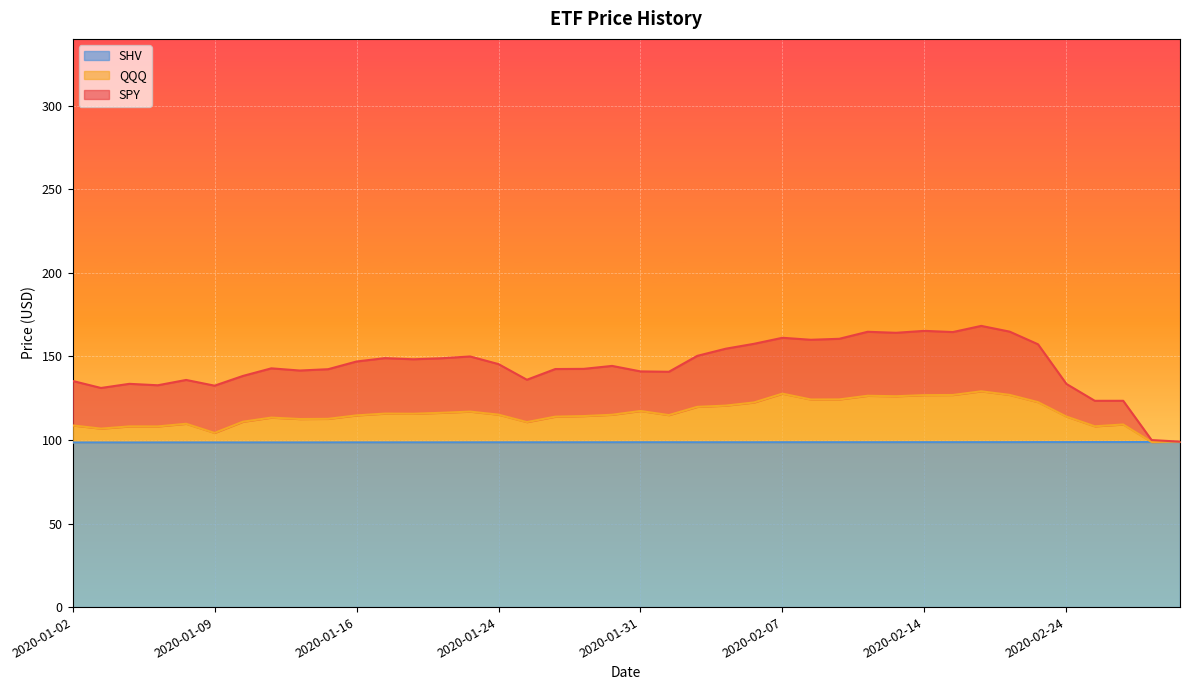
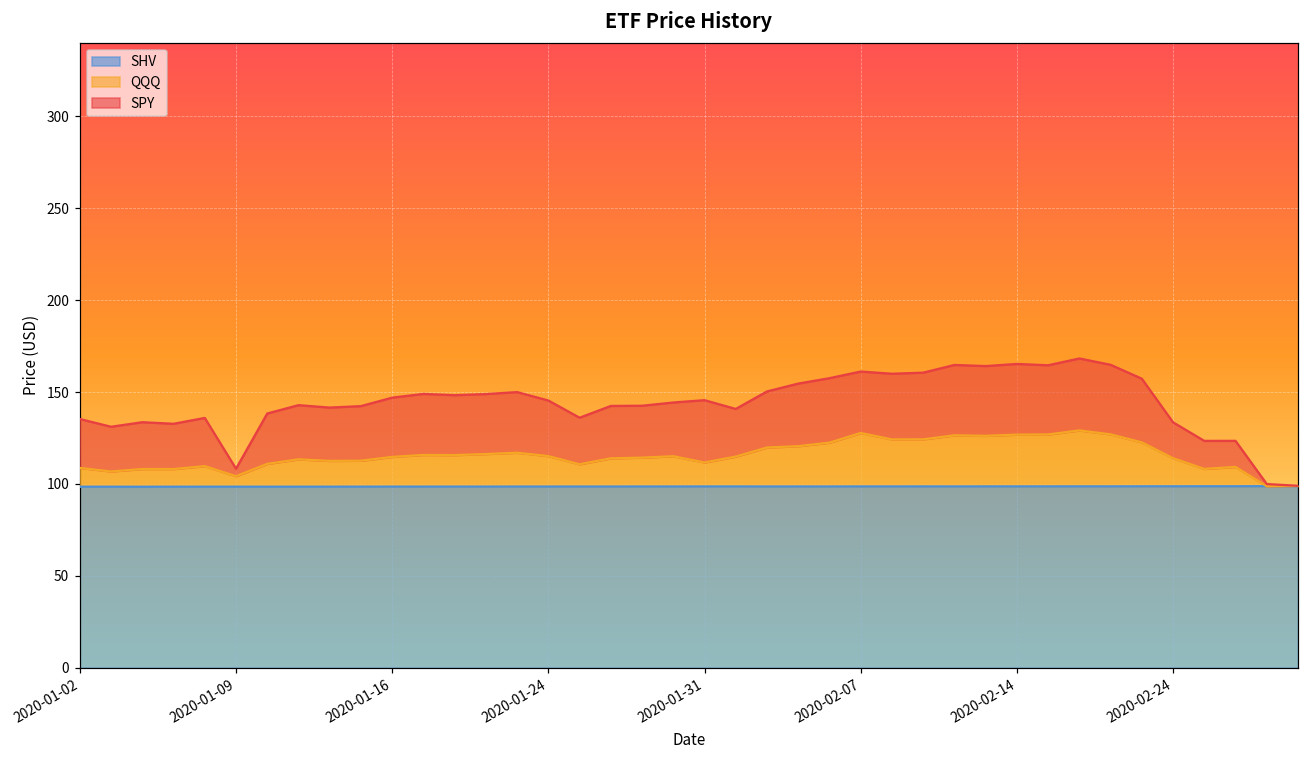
SPY, 2020-01-09: 28 -> 4
QQQ, 2020-01-31: 19 -> 13
SPY, 2020-01-31: 24 -> 34
